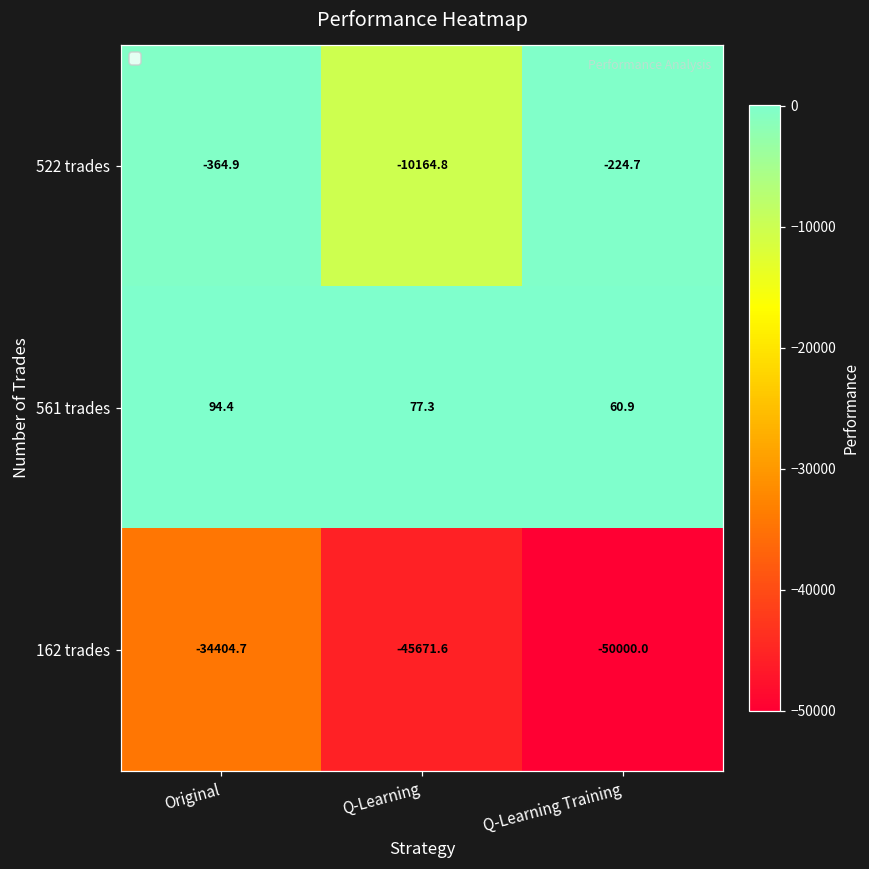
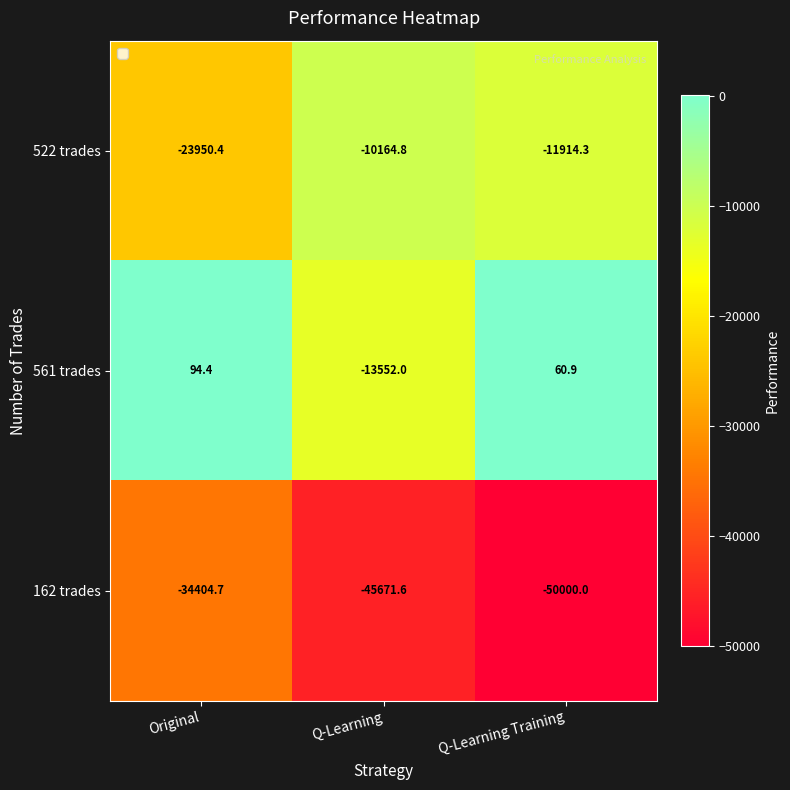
522 trades, Original: -364.9 -> -23950.4
522 trades, Q-Learning Training: -224.7 -> -11914.3
561 trades, Q-Learning: 77.3 -> -13552.0
